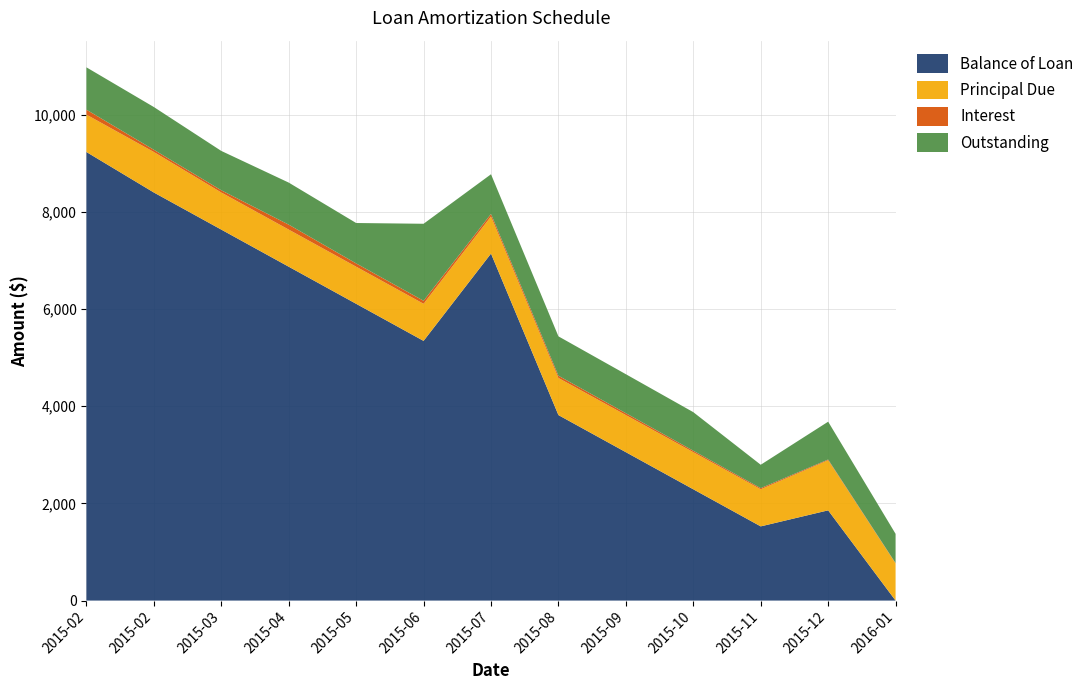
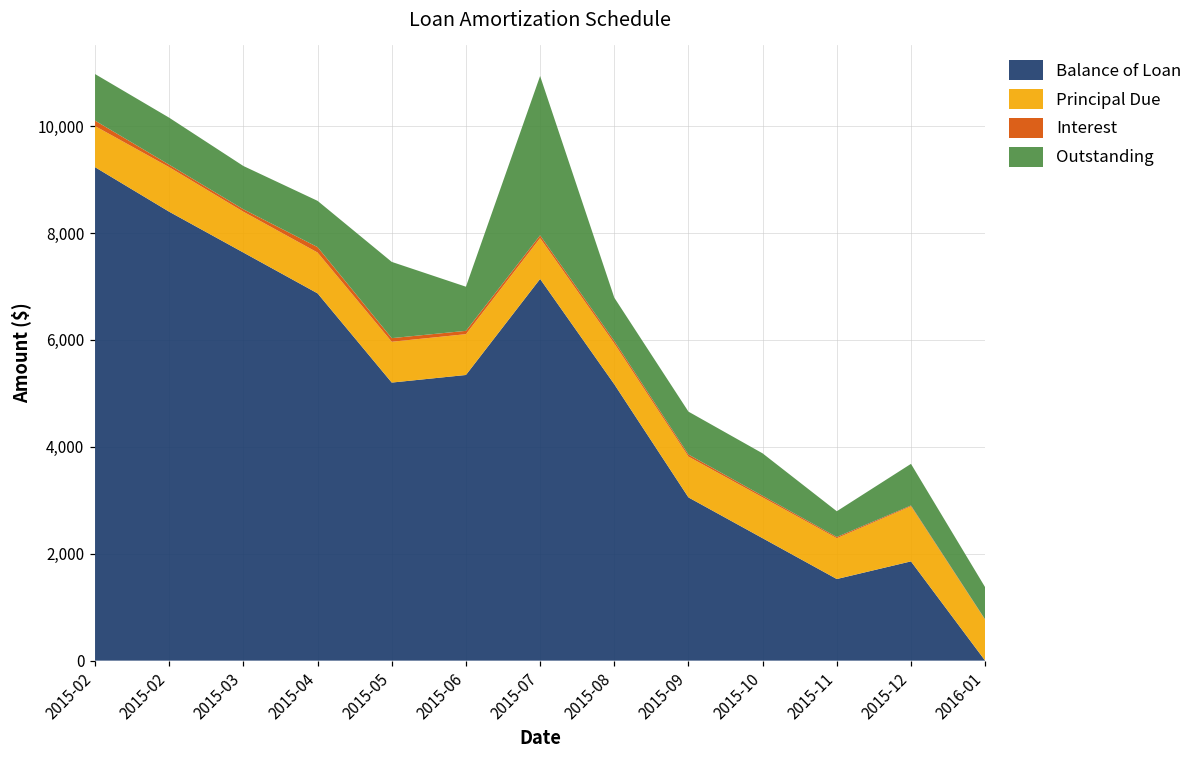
Balance of Loan, 2015-05: 6,100 -> 5,200
Outstanding, 2015-05: 800 -> 1,400
Outstanding, 2015-06: 1,600 -> 800
Outstanding, 2015-07: 800 -> 3,000
Balance of Loan, 2015-08: 3,800 -> 5,200
